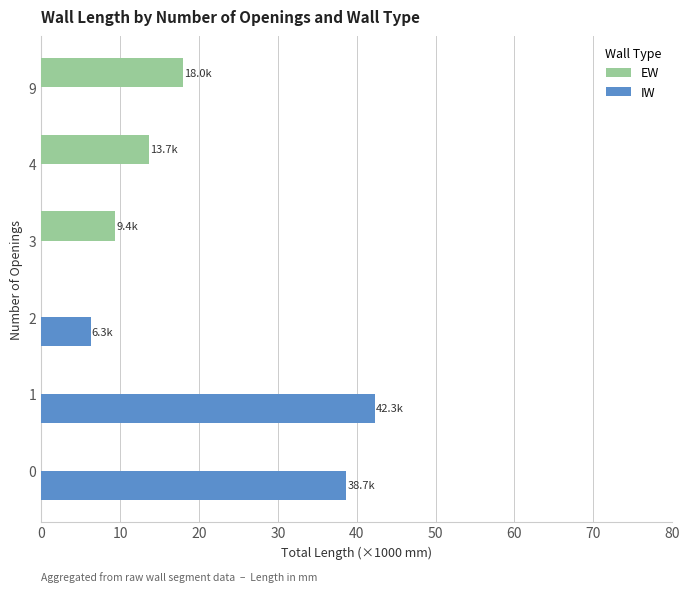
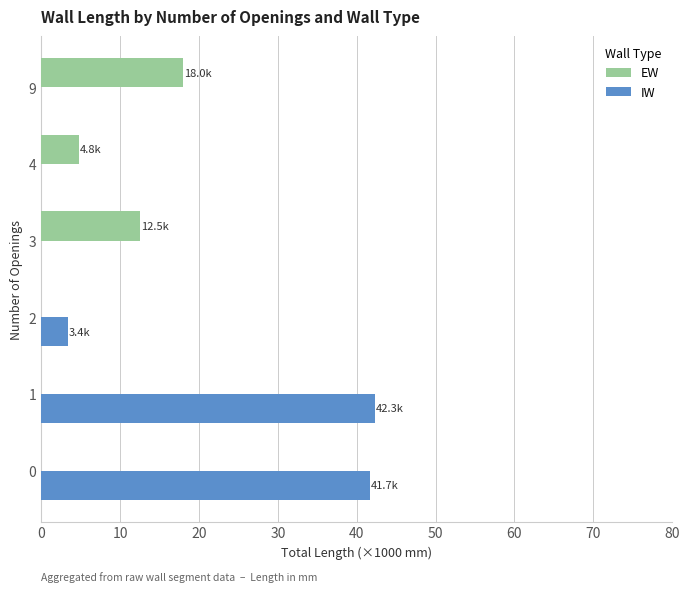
EW, 4: 13.7k -> 4.8k
EW, 3: 9.4k -> 12.5k
IW, 2: 6.3k -> 3.4k
IW, 0: 38.7k -> 41.7k
